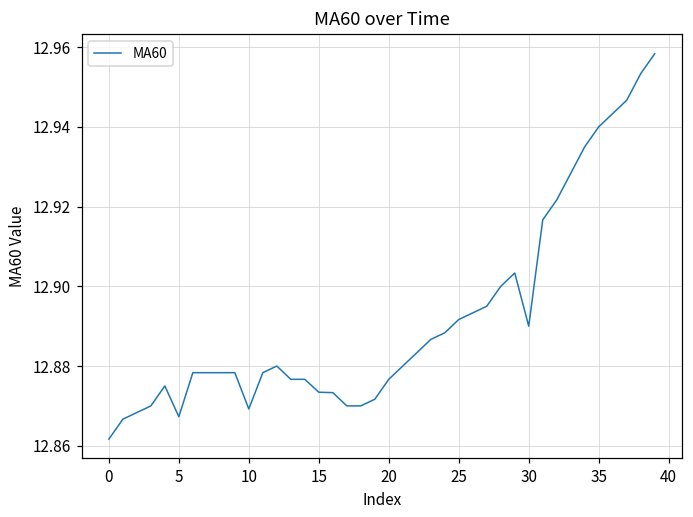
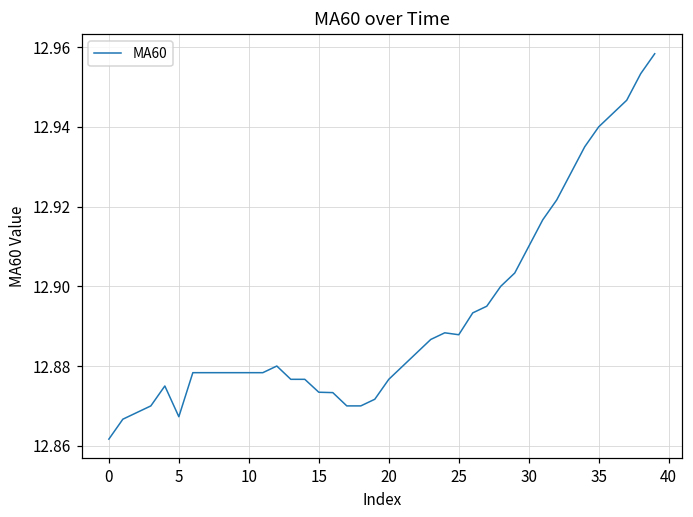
10: 12.869 -> 12.878
25: 12.892 -> 12.888
30: 12.89 -> 12.91
